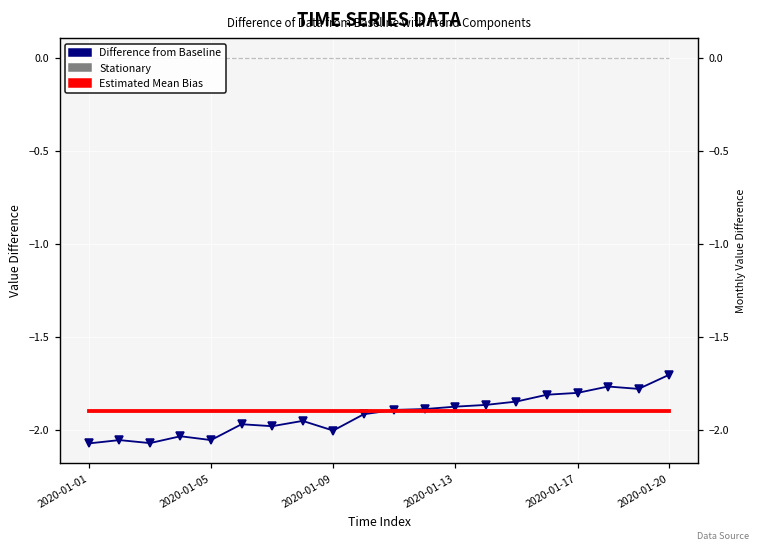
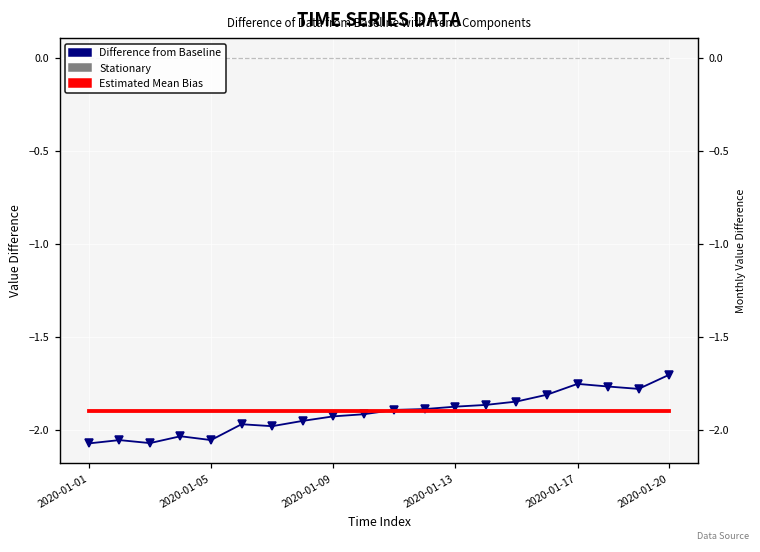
Difference from Baseline, 2020-01-09: -2.00 -> -1.93
Difference from Baseline, 2020-01-17: -1.80 -> -1.75
